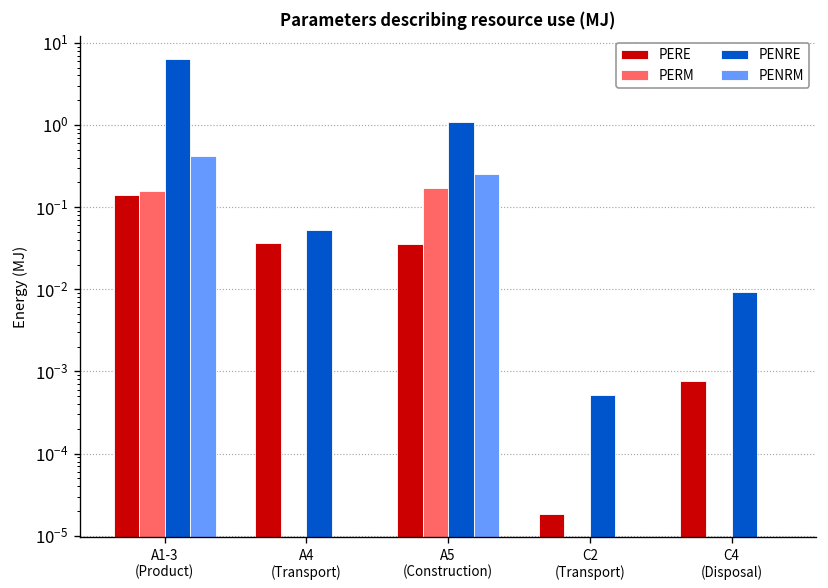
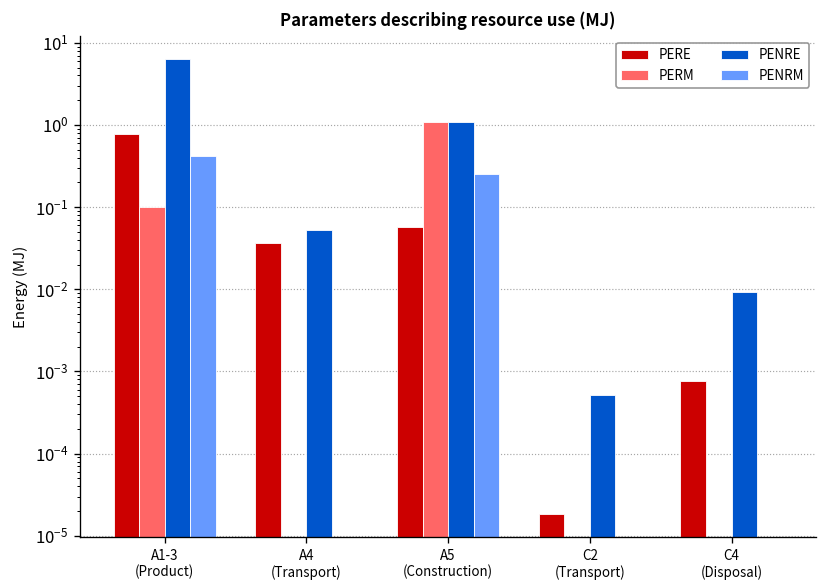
PERE, A1-3 (Product): 0.14 -> 0.8
PERM, A1-3 (Product): 0.16 -> 0.10
PERE, A5 (Construction): 0.04 -> 0.06
PERM, A5 (Construction): 0.17 -> 1.1
